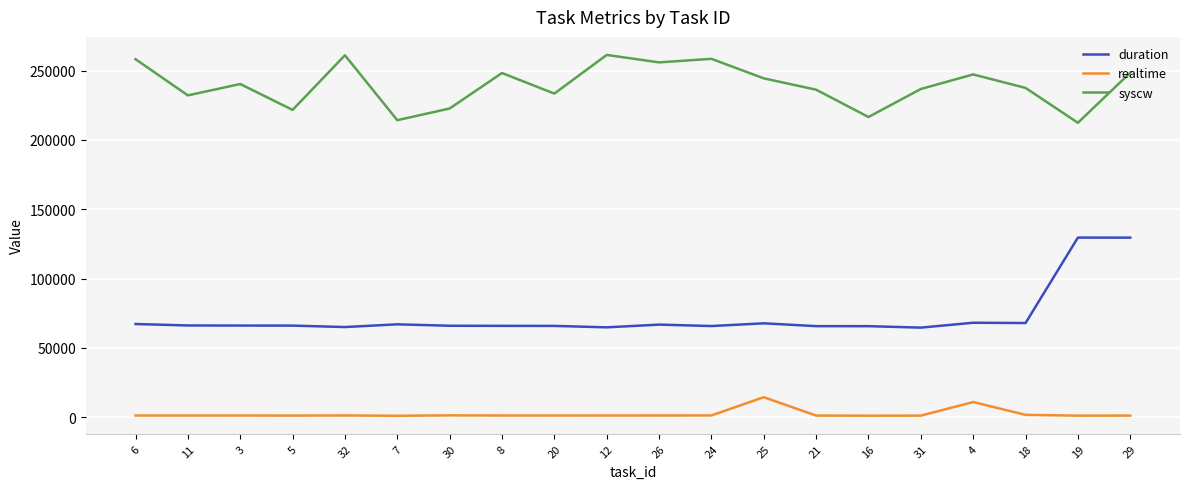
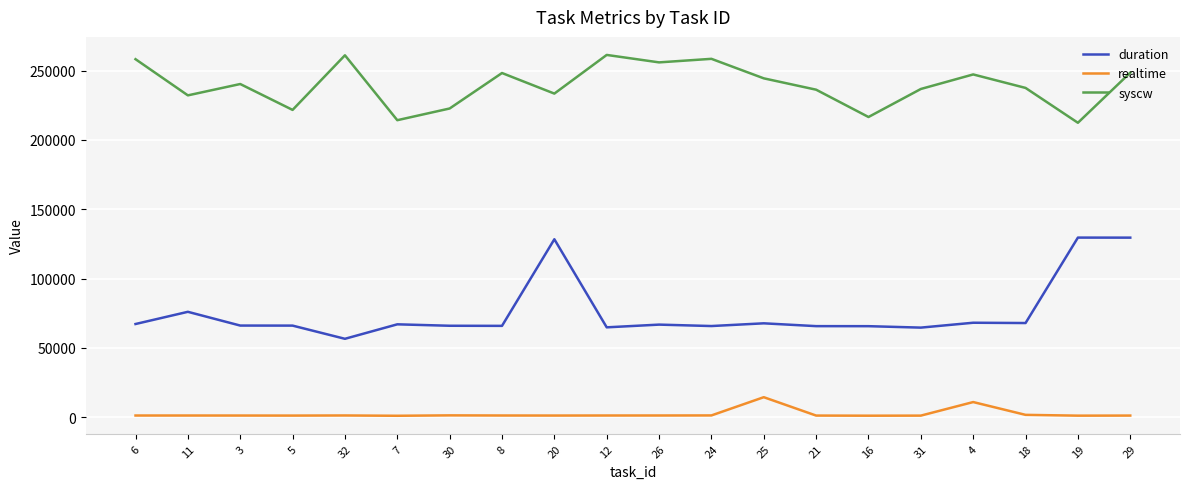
duration, 11: 66000 -> 76000
duration, 32: 65000 -> 57000
duration, 20: 66000 -> 128000
